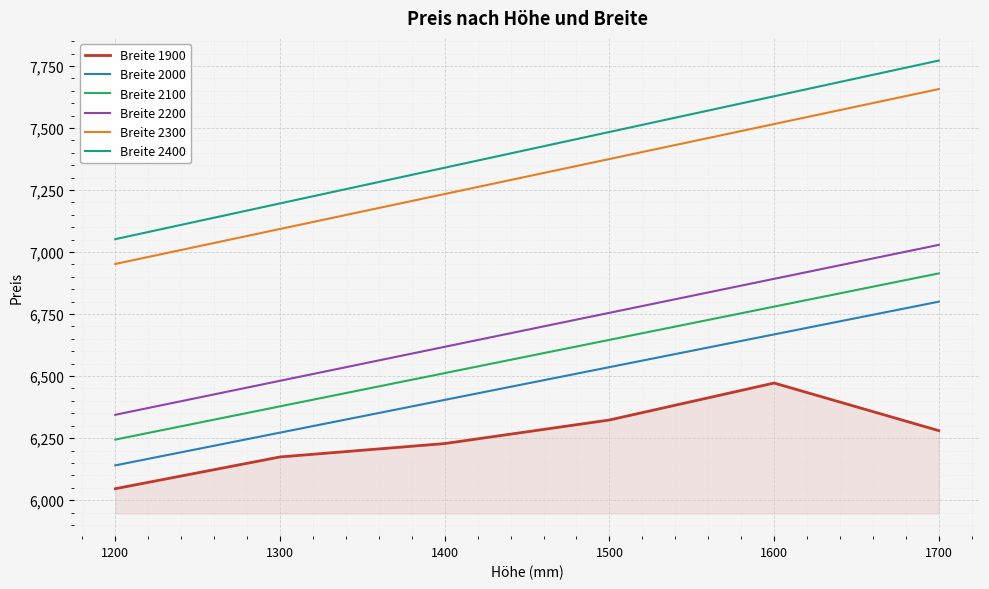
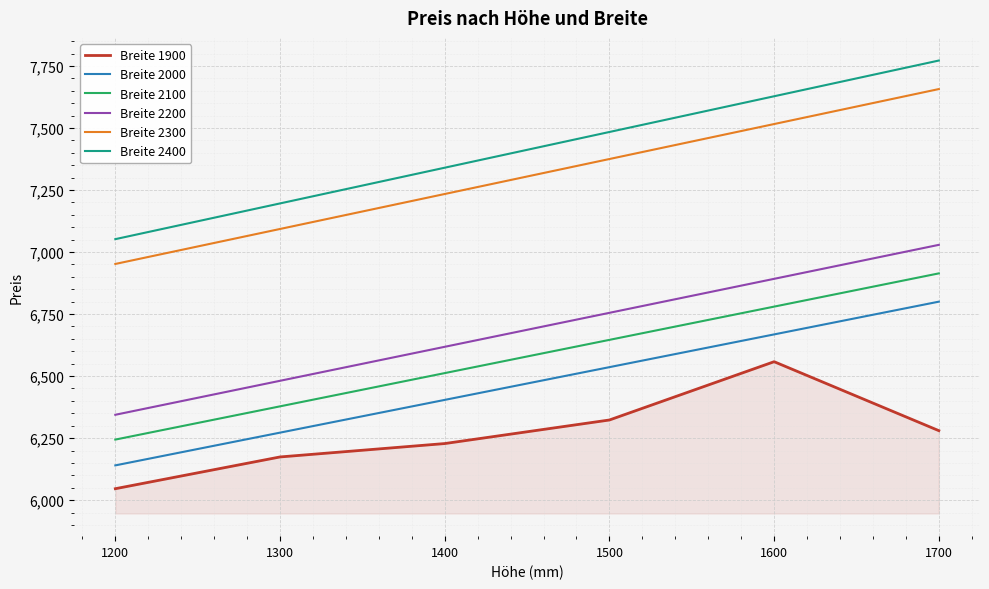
Breite 1900, 1600: 6,470 -> 6,560
